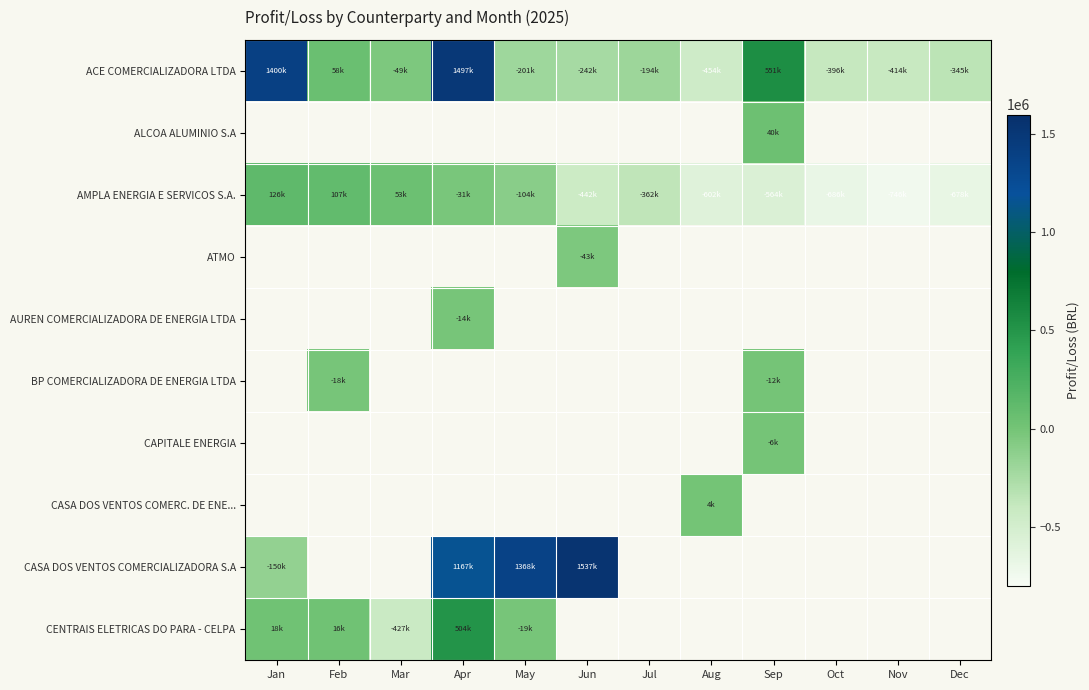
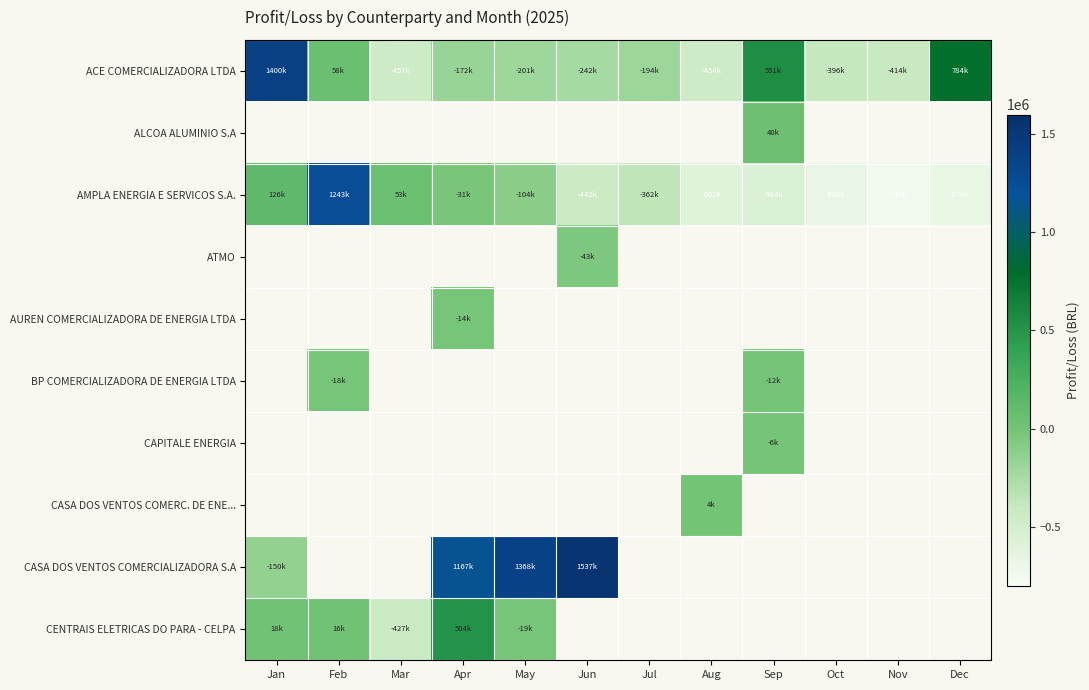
ACE COMERCIALIZADORA LTDA, Mar: -49k -> -457k
ACE COMERCIALIZADORA LTDA, Apr: 1497k -> -172k
ACE COMERCIALIZADORA LTDA, Dec: -345k -> 784k
AMPLA ENERGIA E SERVICOS S.A., Feb: 107k -> 1243k
